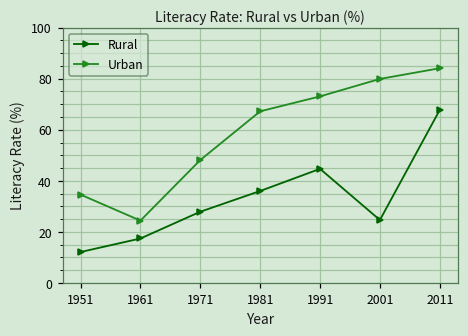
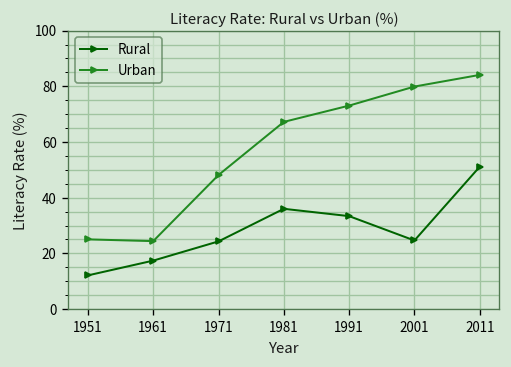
Urban, 1951: 35 -> 25
Rural, 1971: 28 -> 24
Rural, 1991: 45 -> 33
Rural, 2011: 68 -> 51
